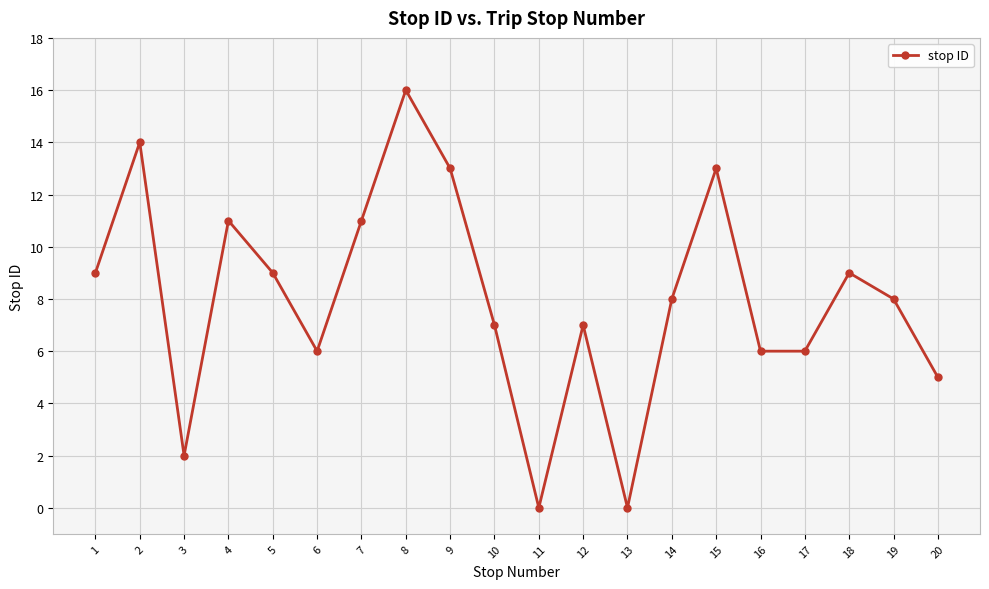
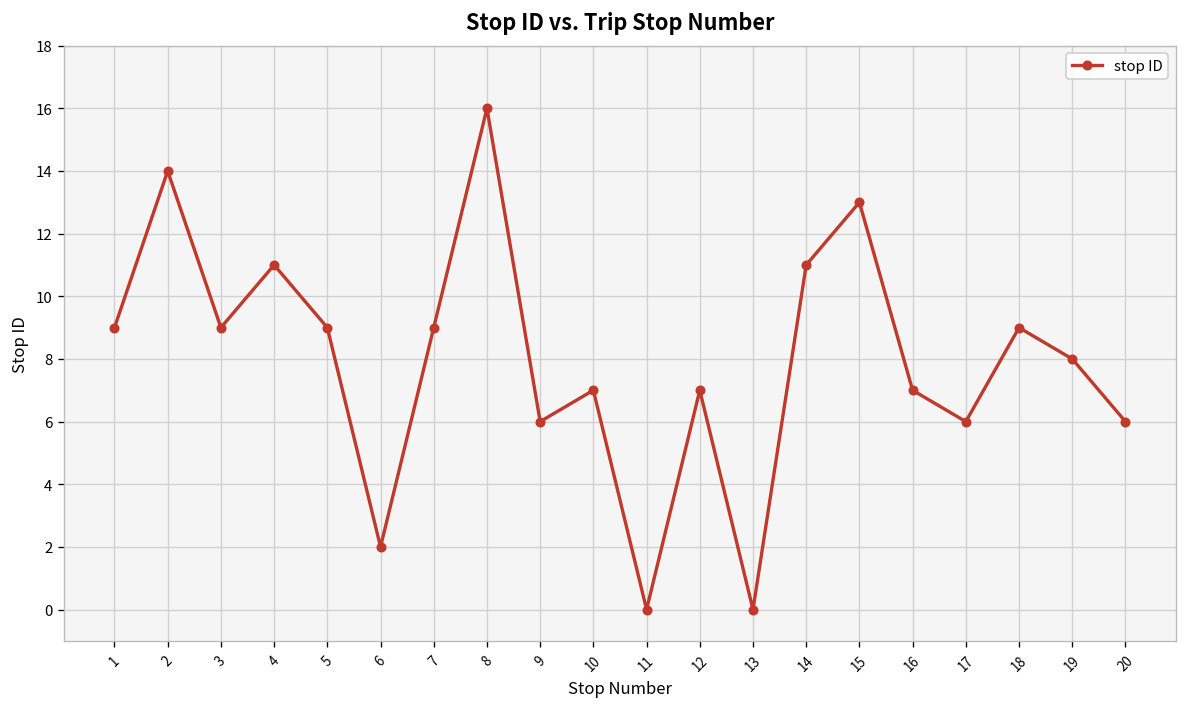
3: 2 -> 9
6: 6 -> 2
7: 11 -> 9
9: 13 -> 6
14: 8 -> 11
16: 6 -> 7
20: 5 -> 6
